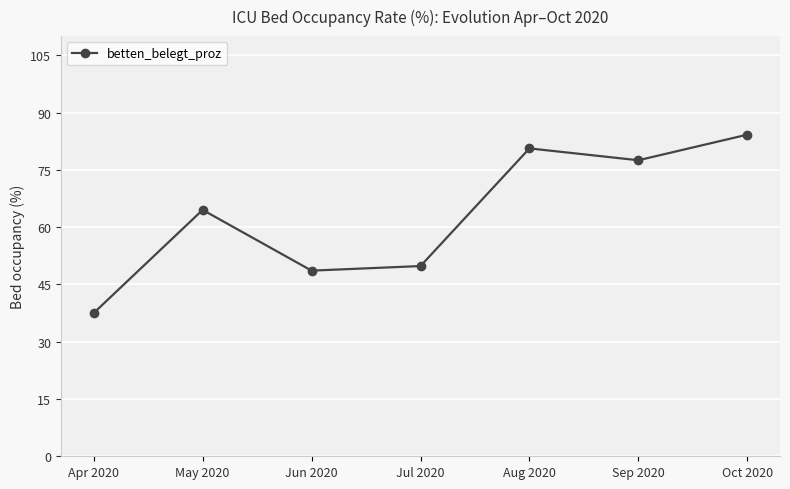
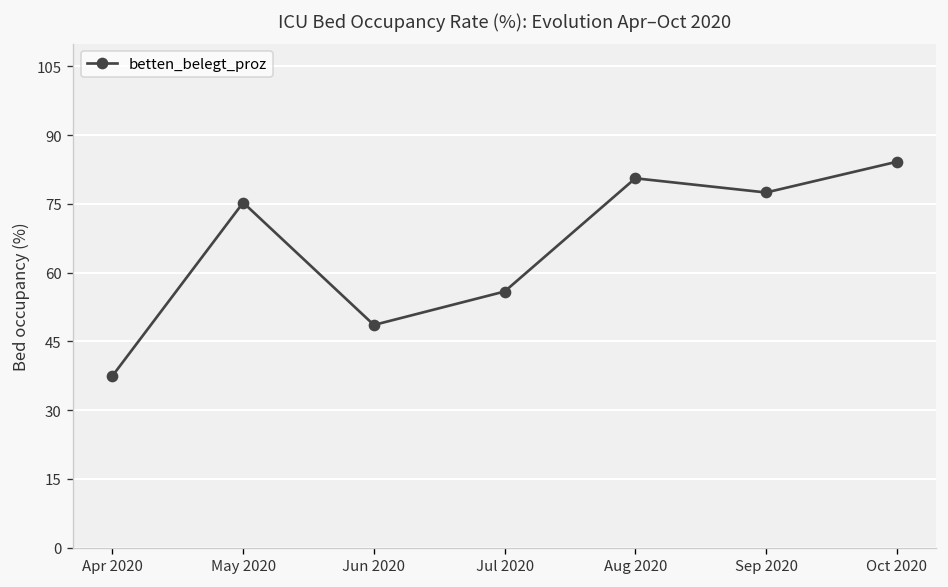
May 2020: 65 -> 75
Jul 2020: 50 -> 56
